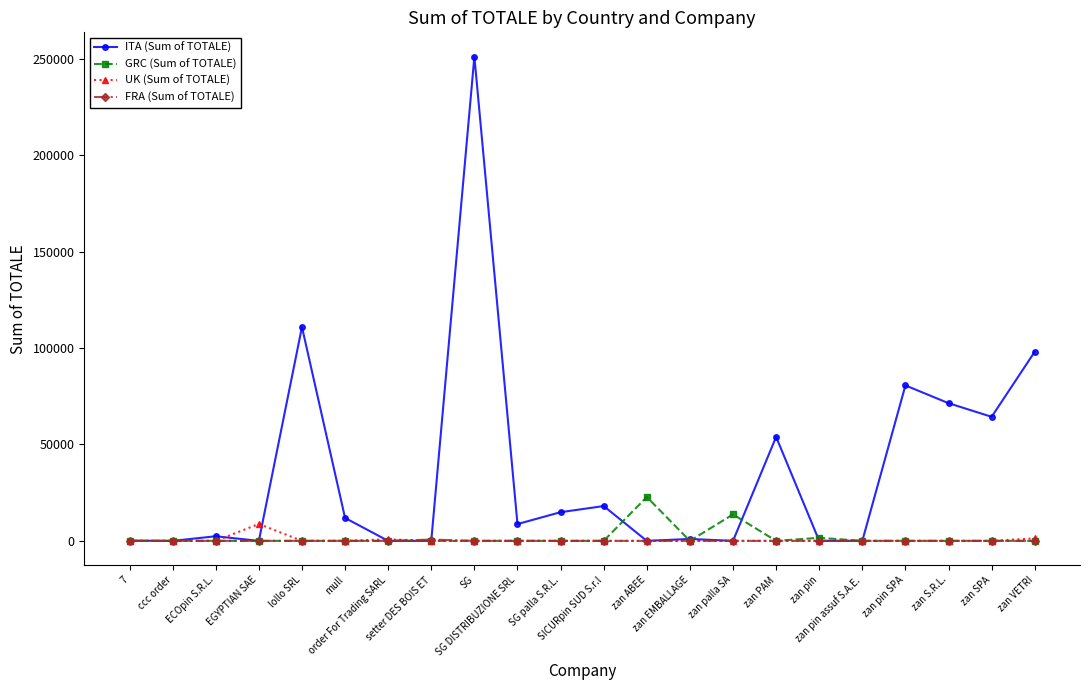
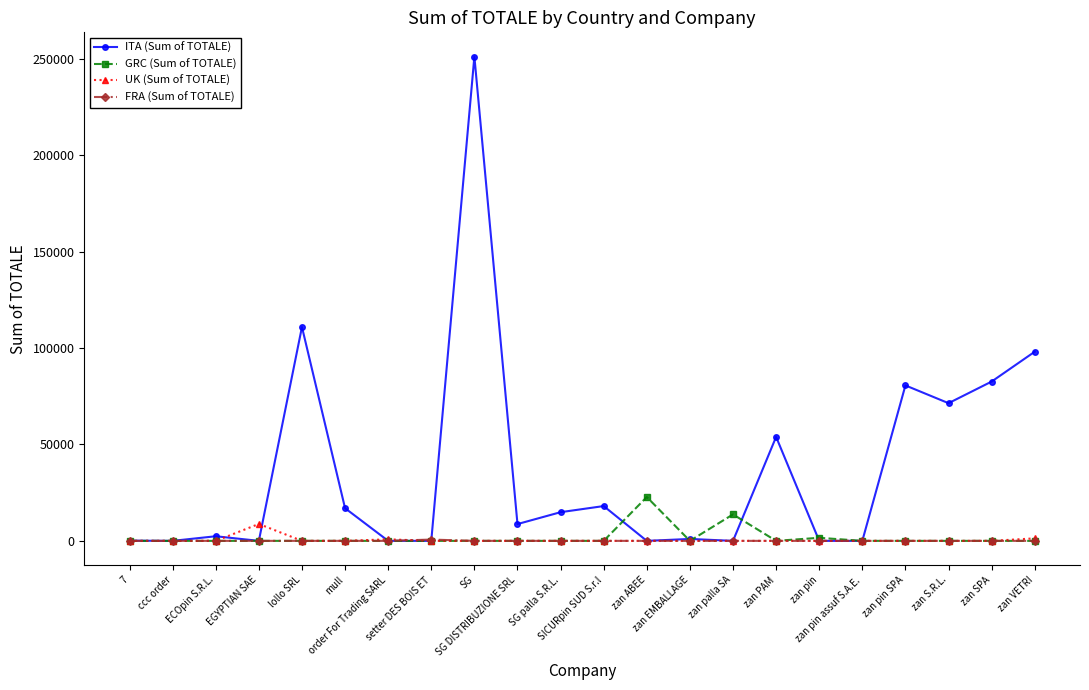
ITA (Sum of TOTALE), mull: 12000 -> 17000
ITA (Sum of TOTALE), zan SPA: 64000 -> 83000
